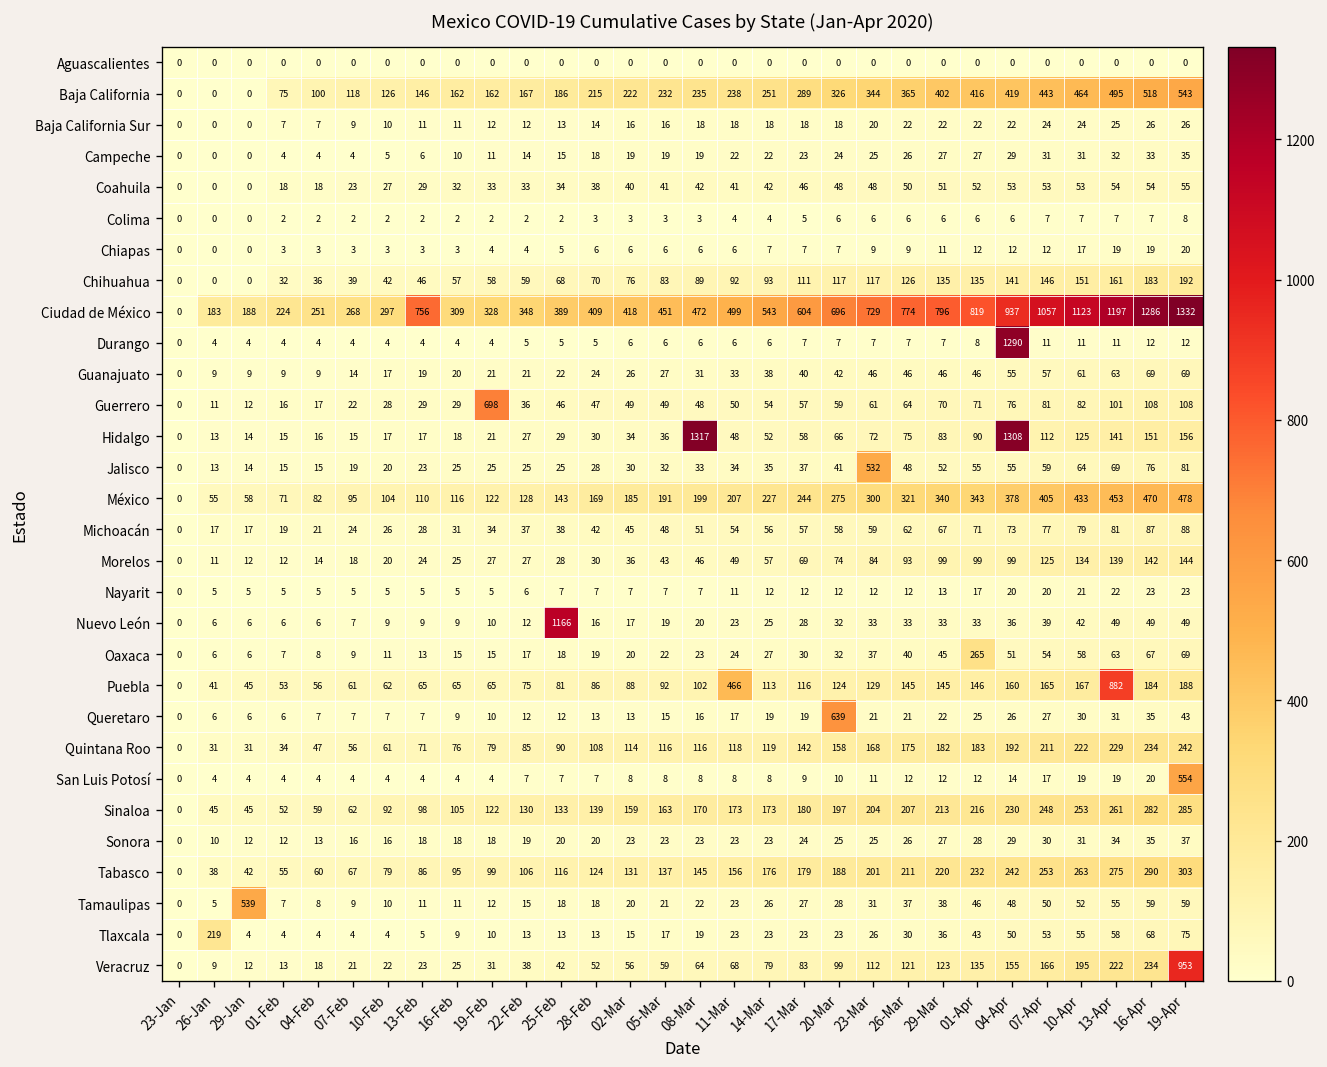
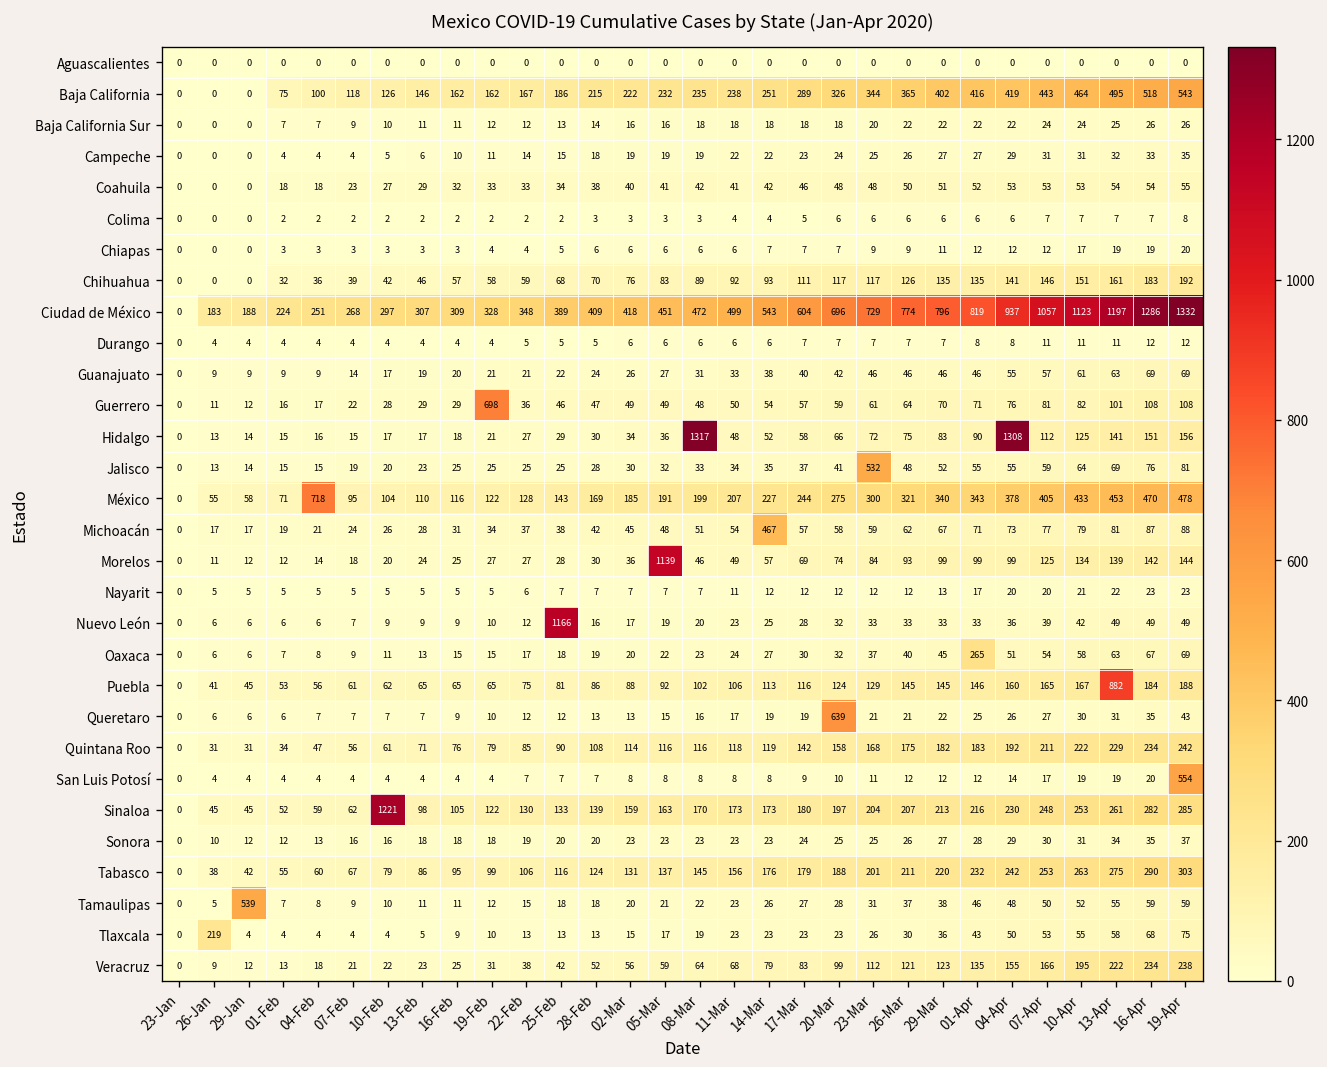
Ciudad de México, 13-Feb: 756 -> 307
Durango, 04-Apr: 1290 -> 8
México, 04-Feb: 82 -> 718
Michoacán, 14-Mar: 56 -> 467
Morelos, 05-Mar: 43 -> 1139
Puebla, 11-Mar: 466 -> 106
Sinaloa, 10-Feb: 92 -> 1221
Veracruz, 19-Apr: 953 -> 238
